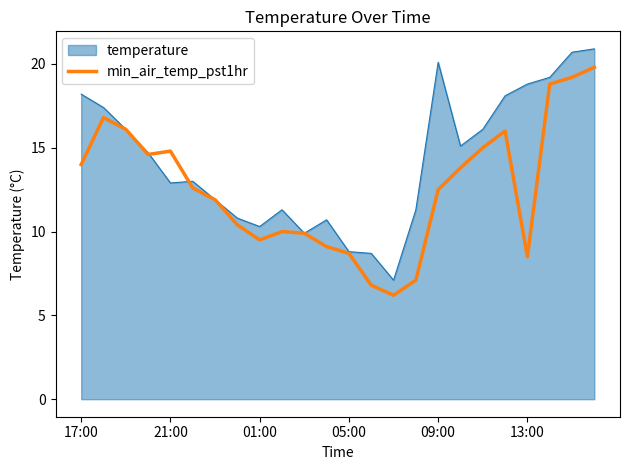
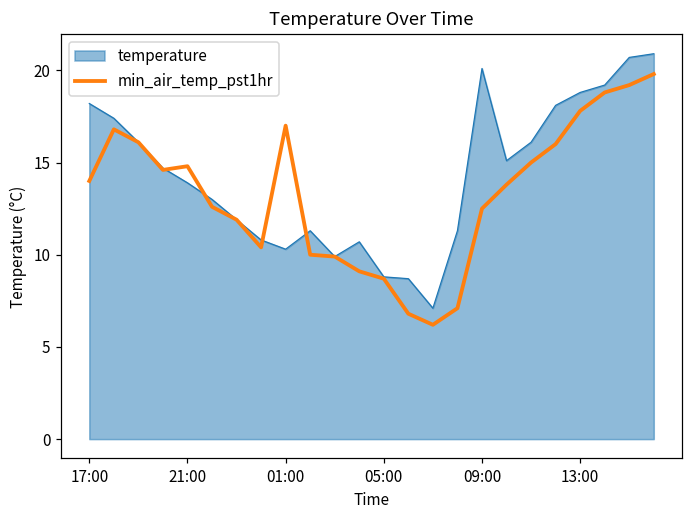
temperature, 21:00: 12.9 -> 13.9
min_air_temp_pst1hr, 01:00: 9.5 -> 17.0
min_air_temp_pst1hr, 13:00: 8.5 -> 17.8
